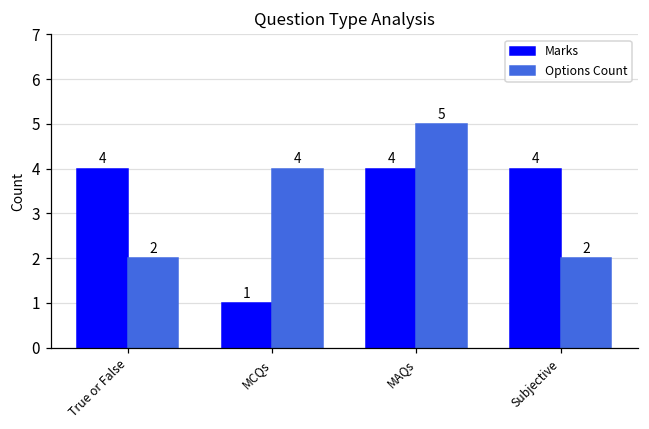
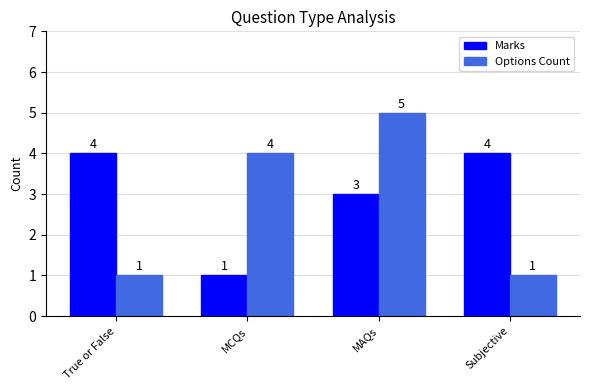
Options Count, True or False: 2 -> 1
Marks, MAQs: 4 -> 3
Options Count, Subjective: 2 -> 1
